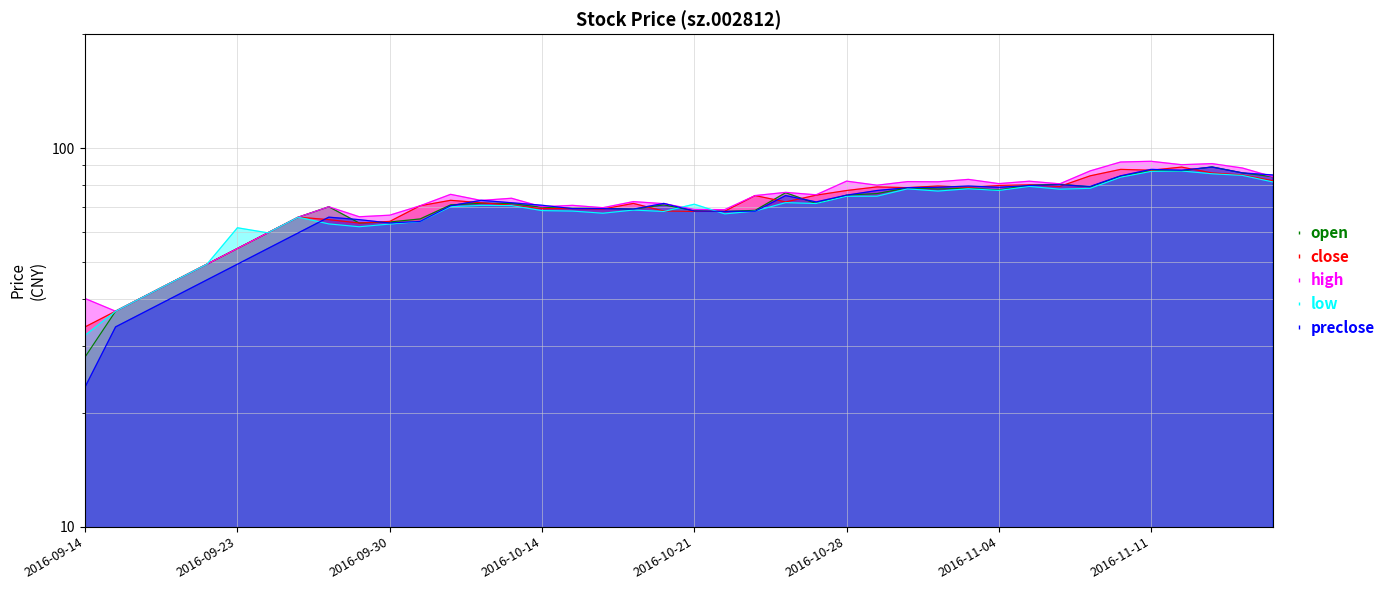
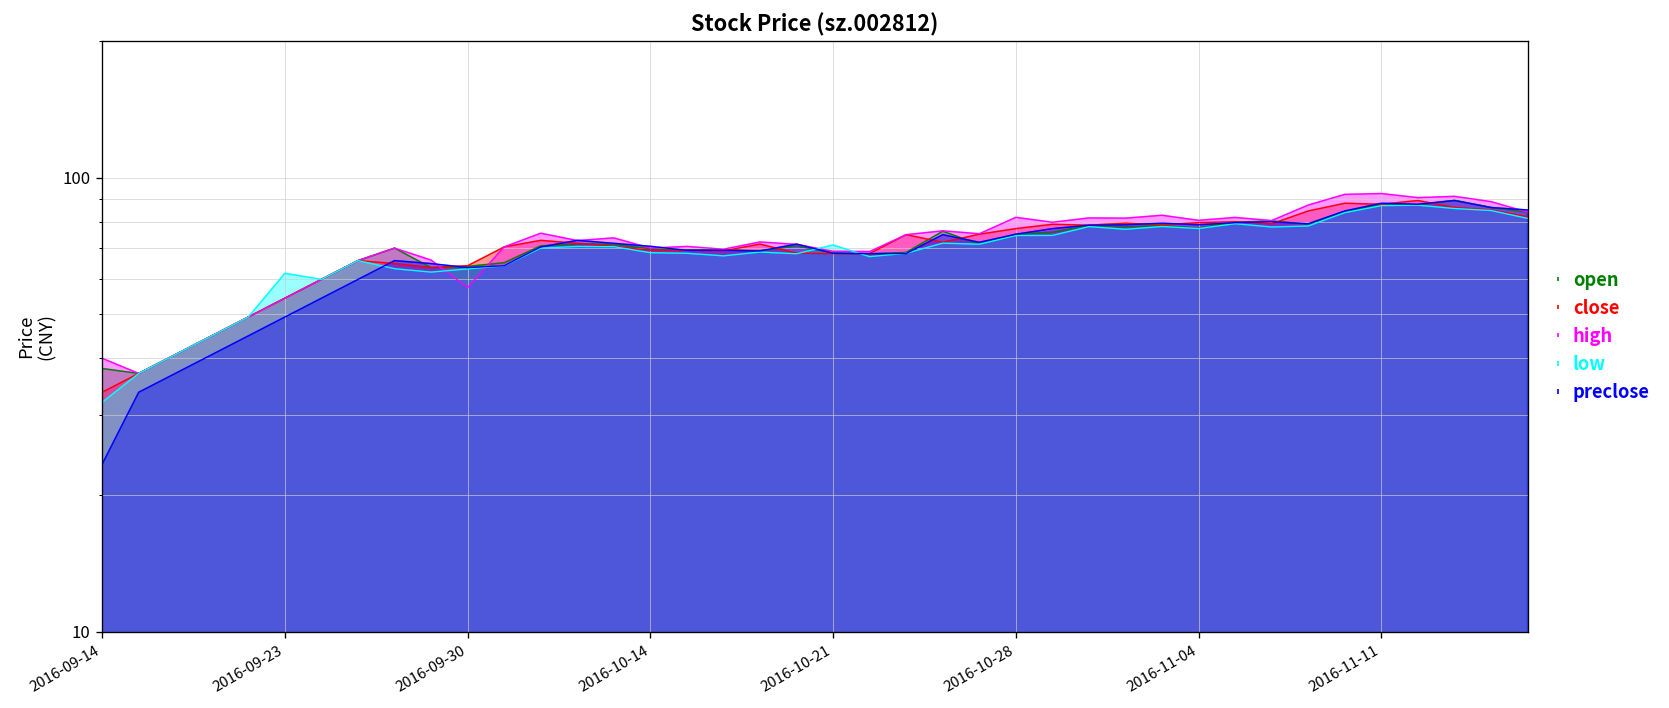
open, 2016-09-14: 28 -> 38
high, 2016-09-30: 67 -> 57
